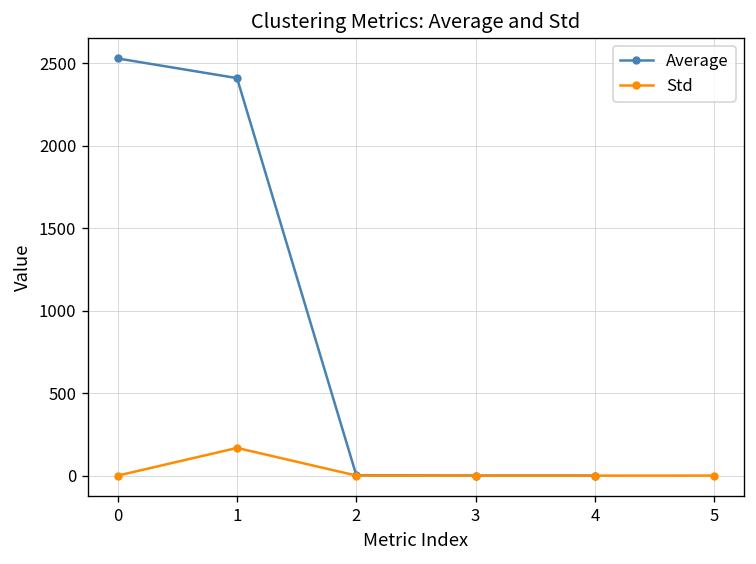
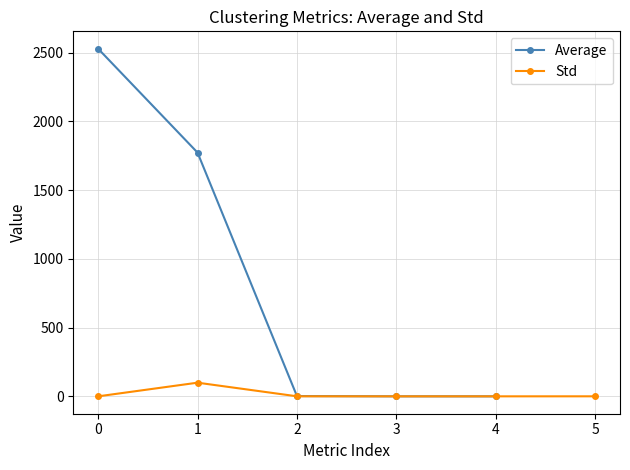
Average, 1: 2410 -> 1770
Std, 1: 170 -> 100
